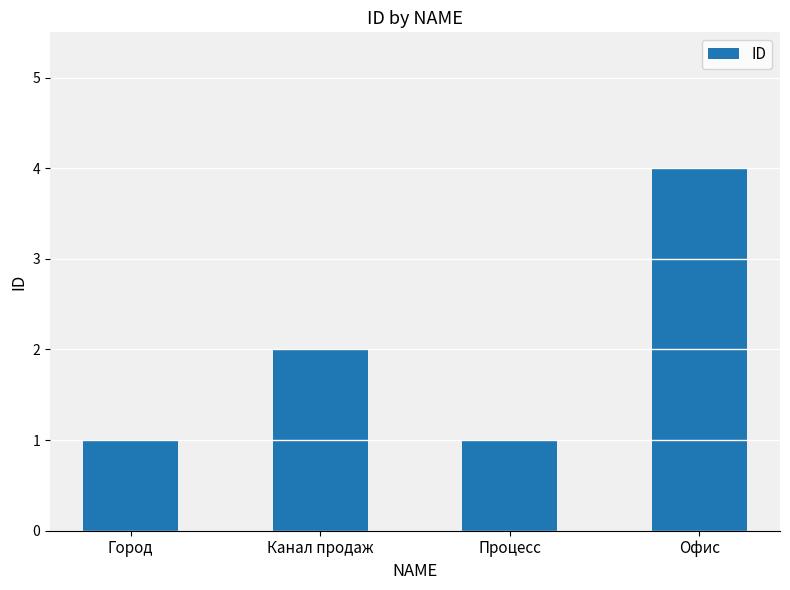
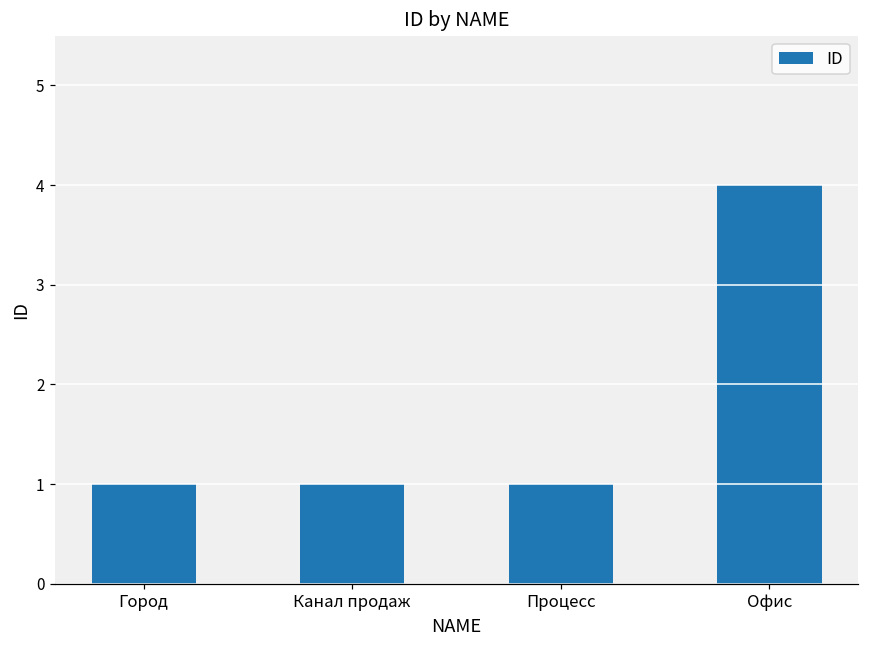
Канал продаж: 2 -> 1
